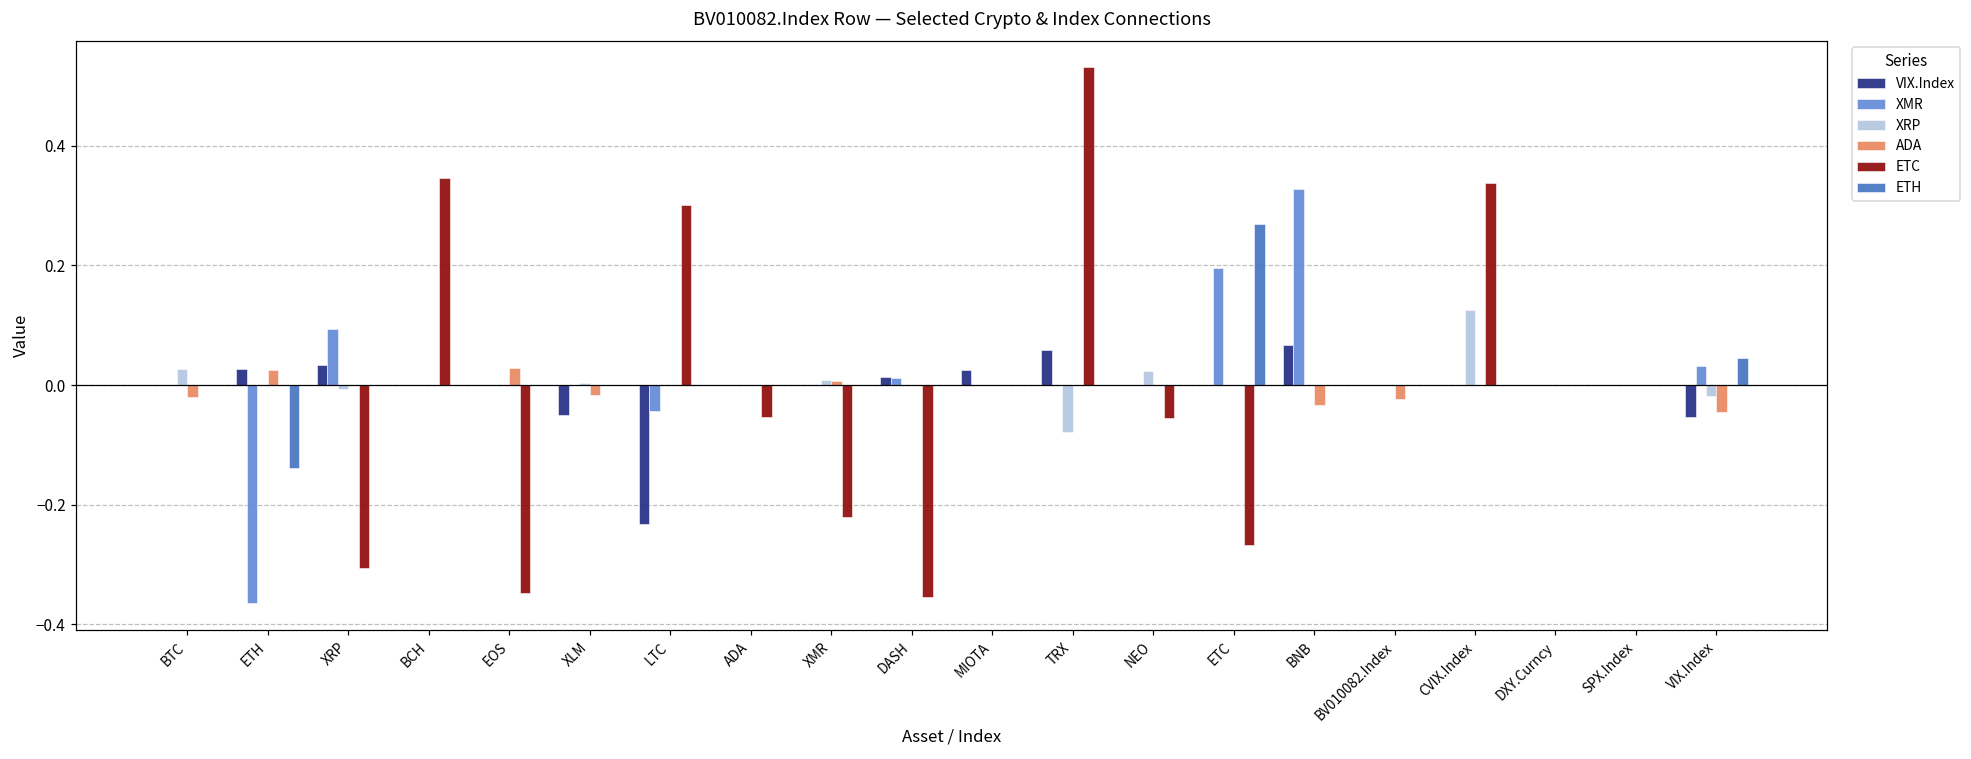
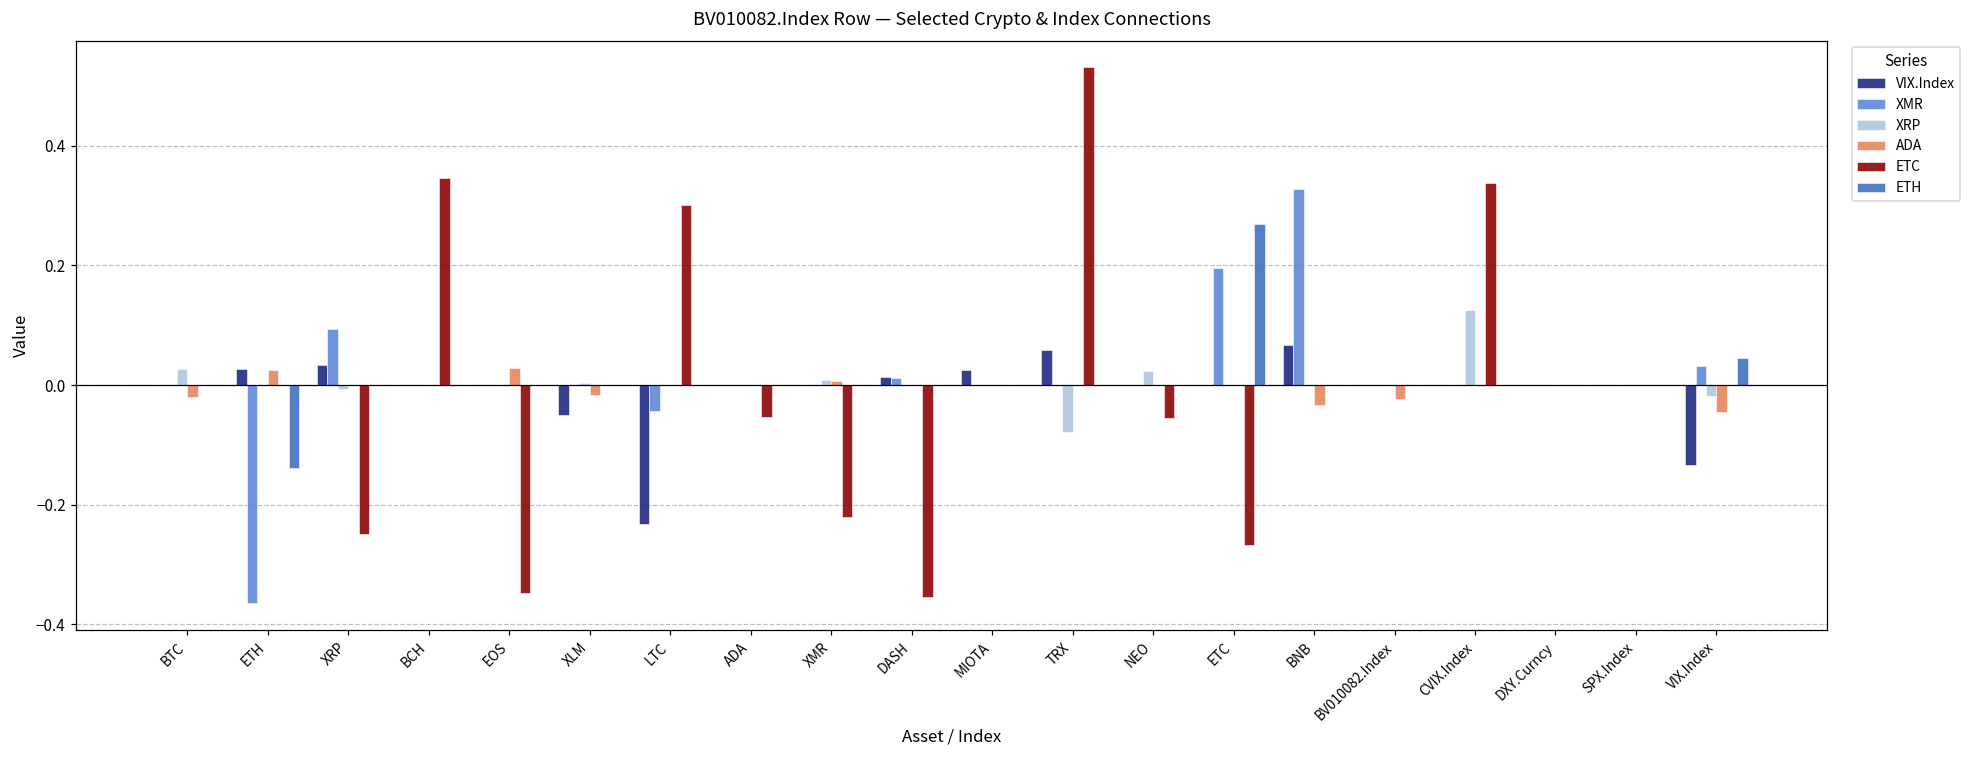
ETC, XRP: -0.30 -> -0.25
VIX.Index, VIX.Index: -0.05 -> -0.13
